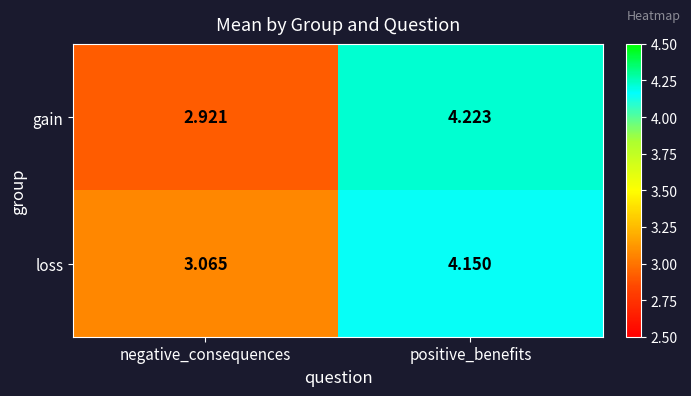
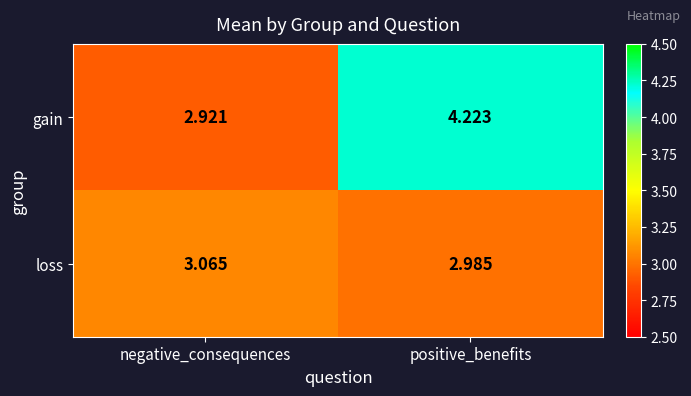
loss, positive_benefits: 4.150 -> 2.985
